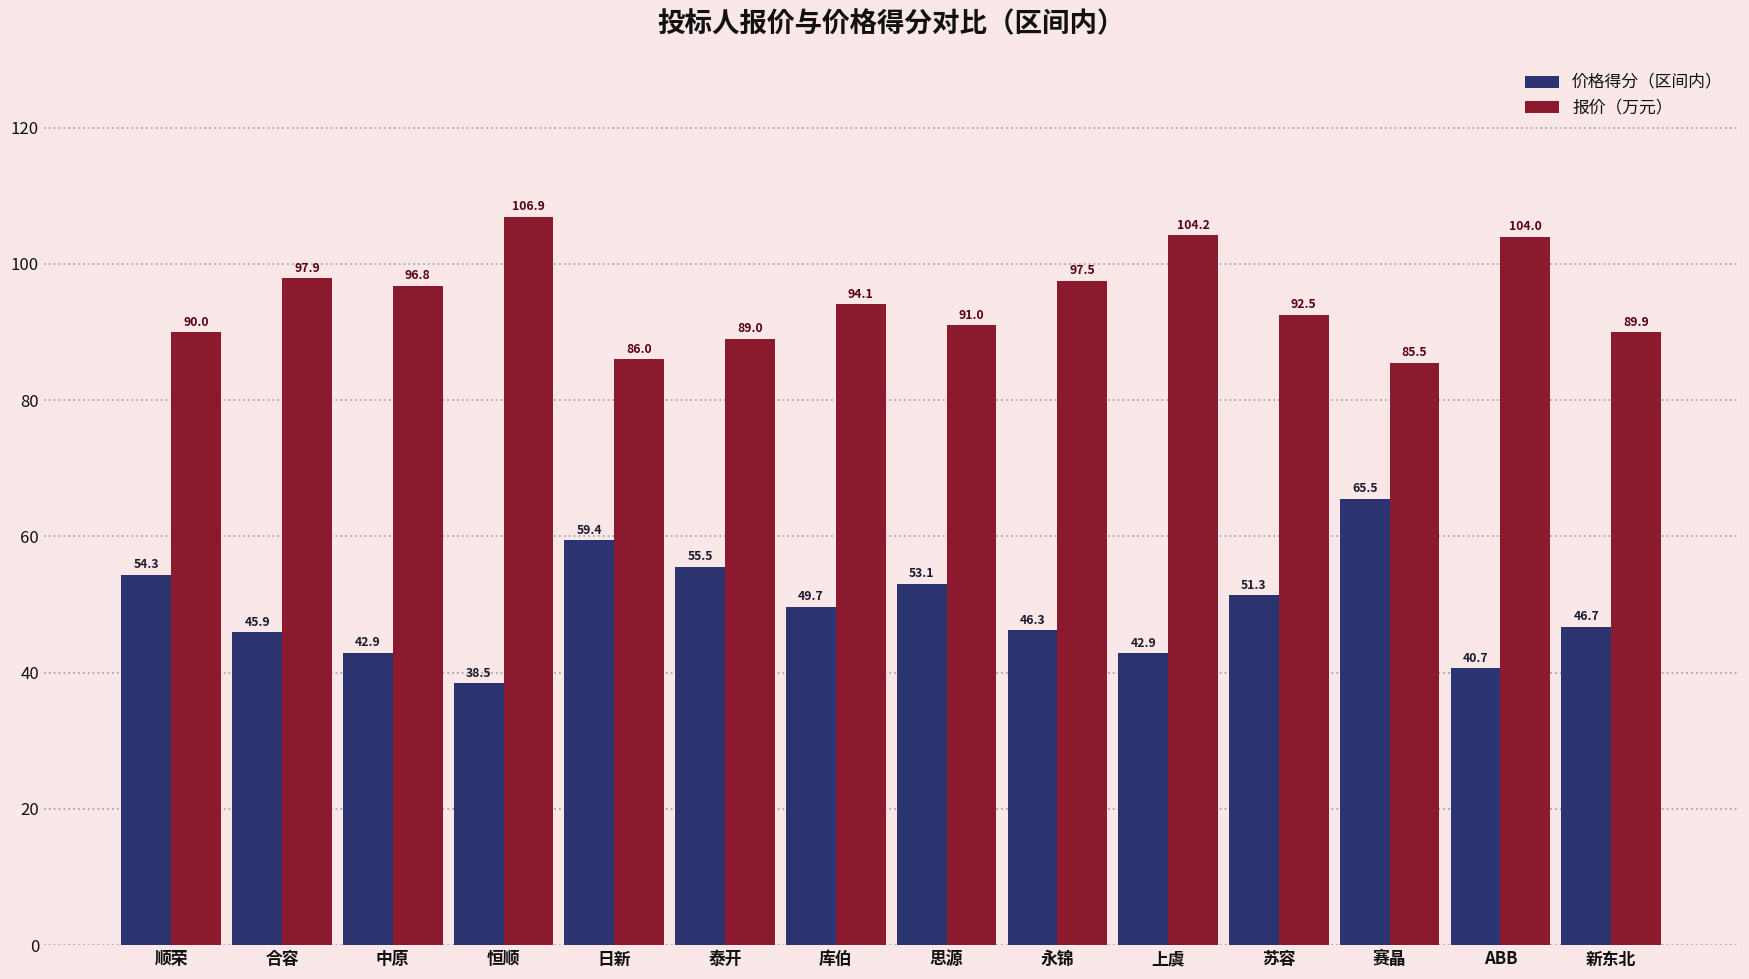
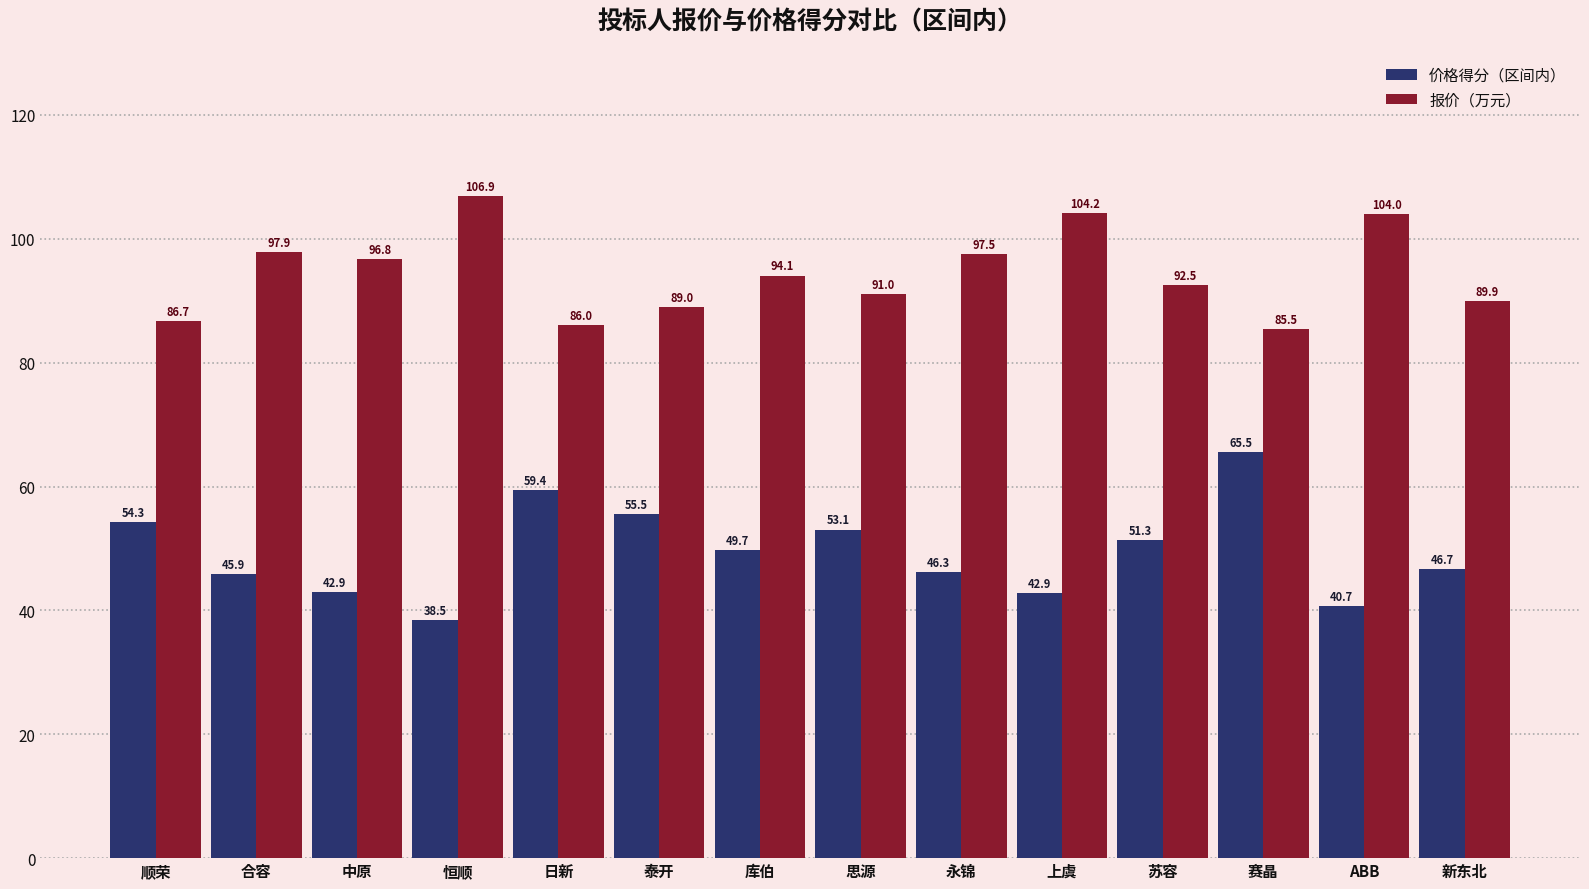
报价（万元）, 顺荣: 90.0 -> 86.7
